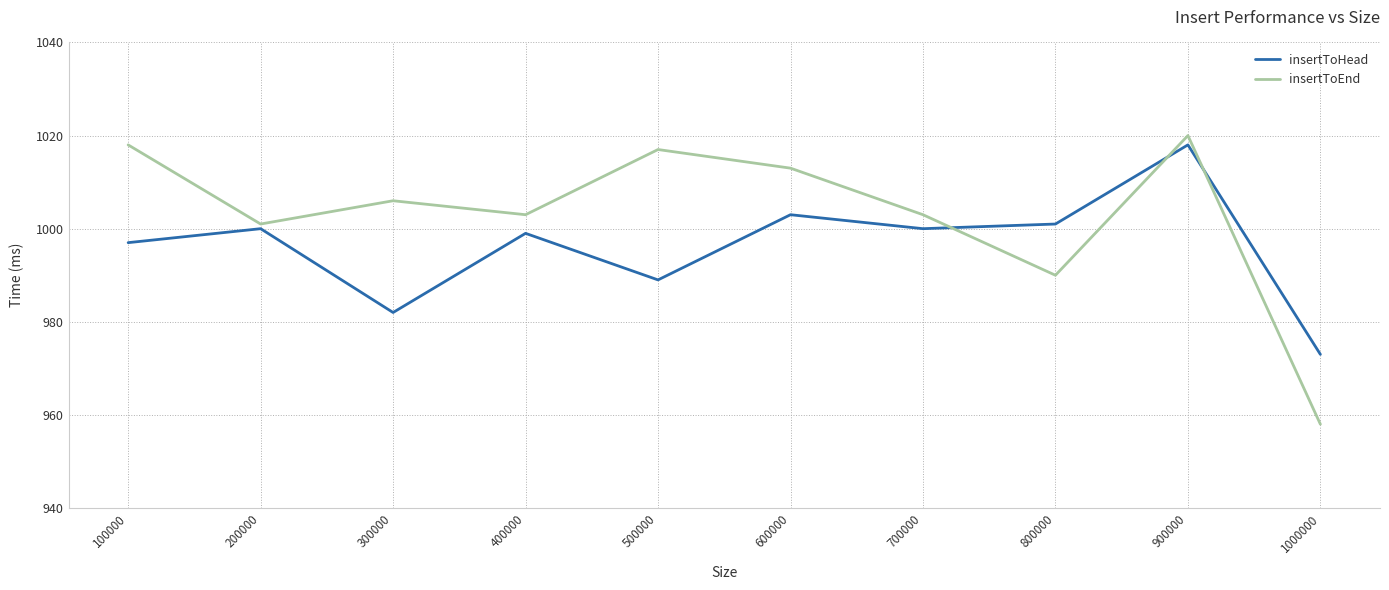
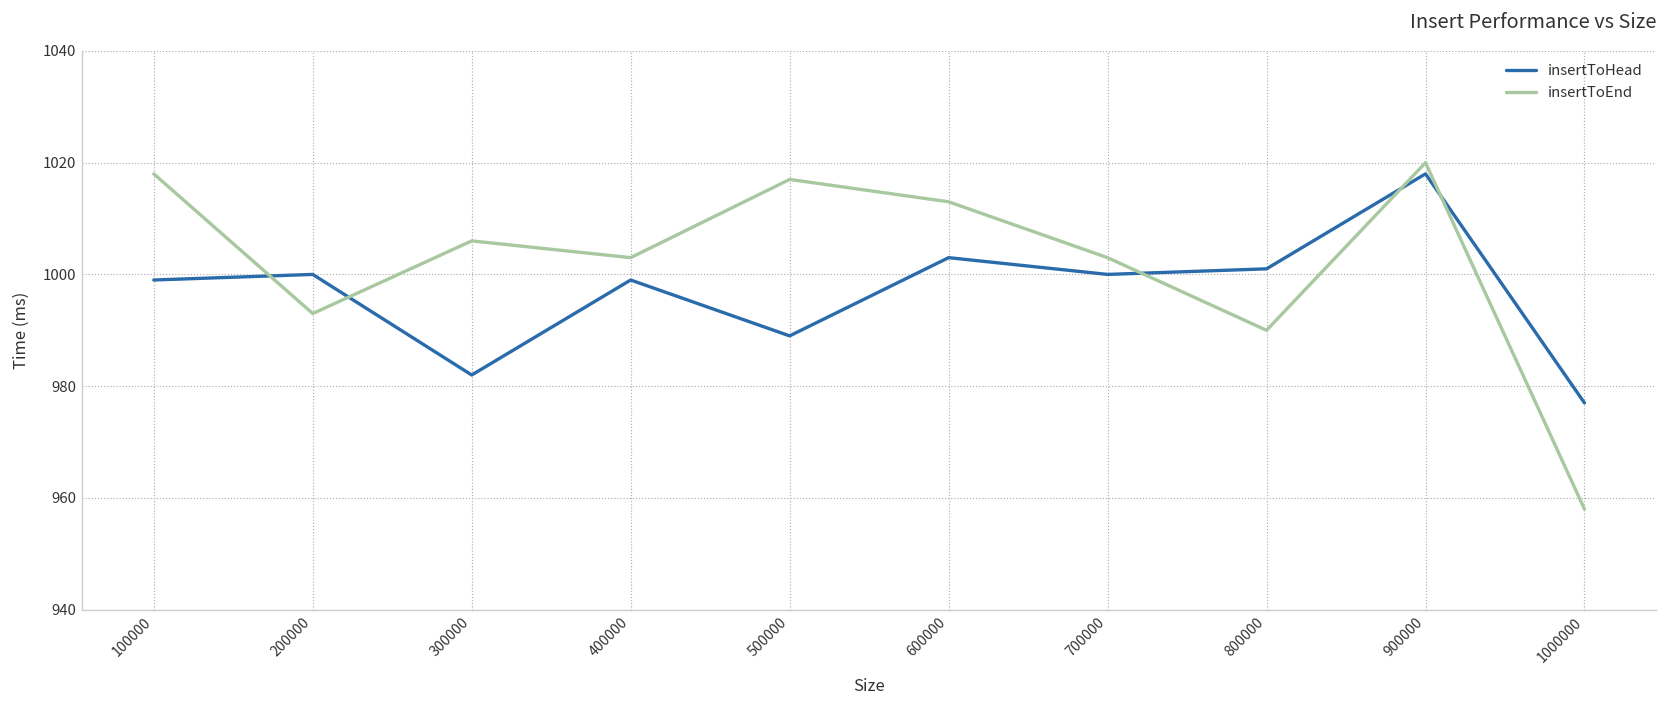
insertToHead, 100000: 997 -> 999
insertToEnd, 200000: 1001 -> 993
insertToHead, 1000000: 973 -> 977
